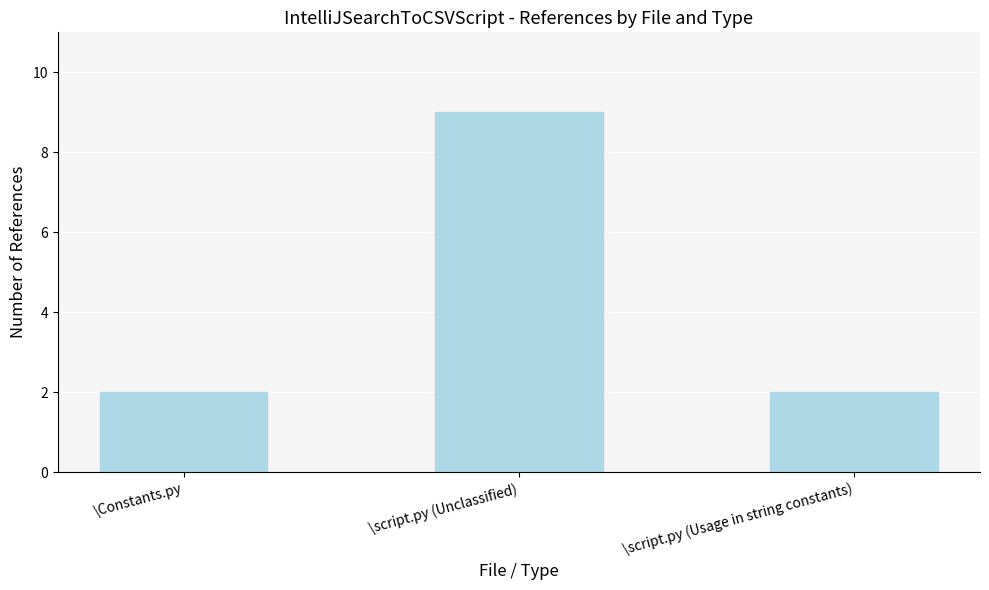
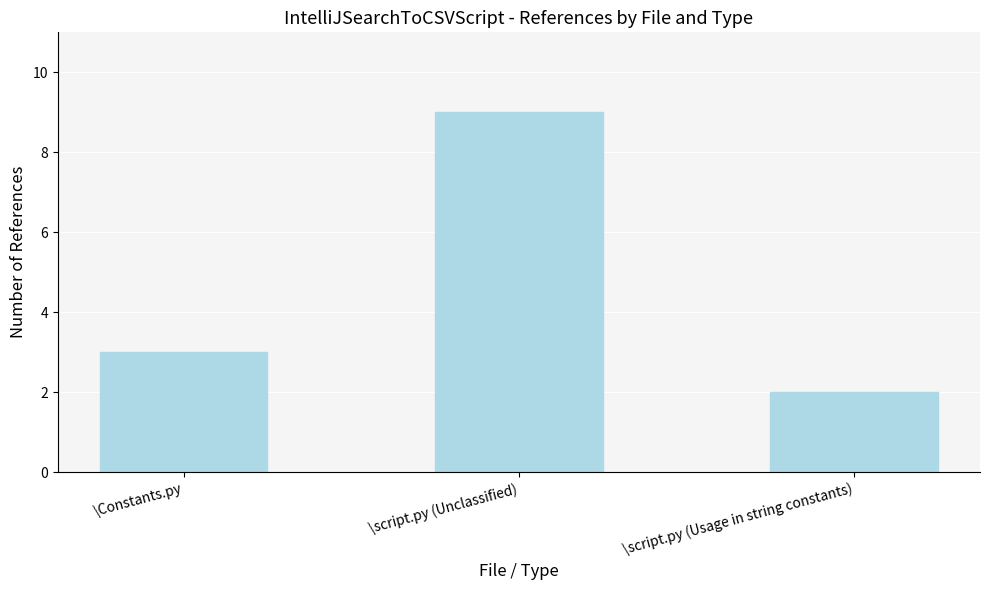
\Constants.py: 2 -> 3
